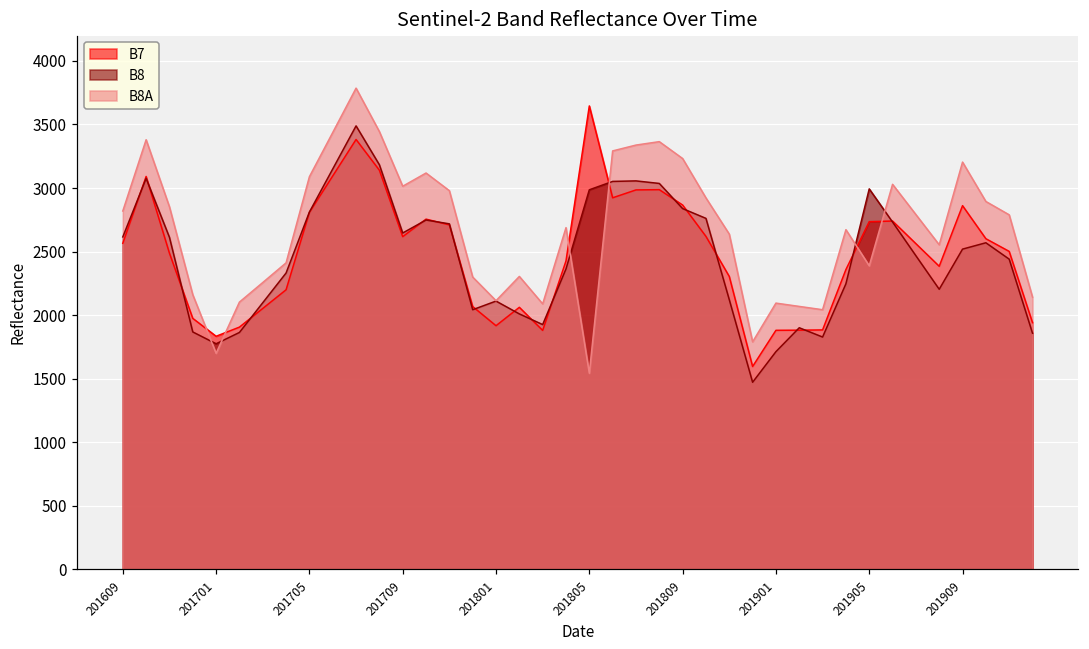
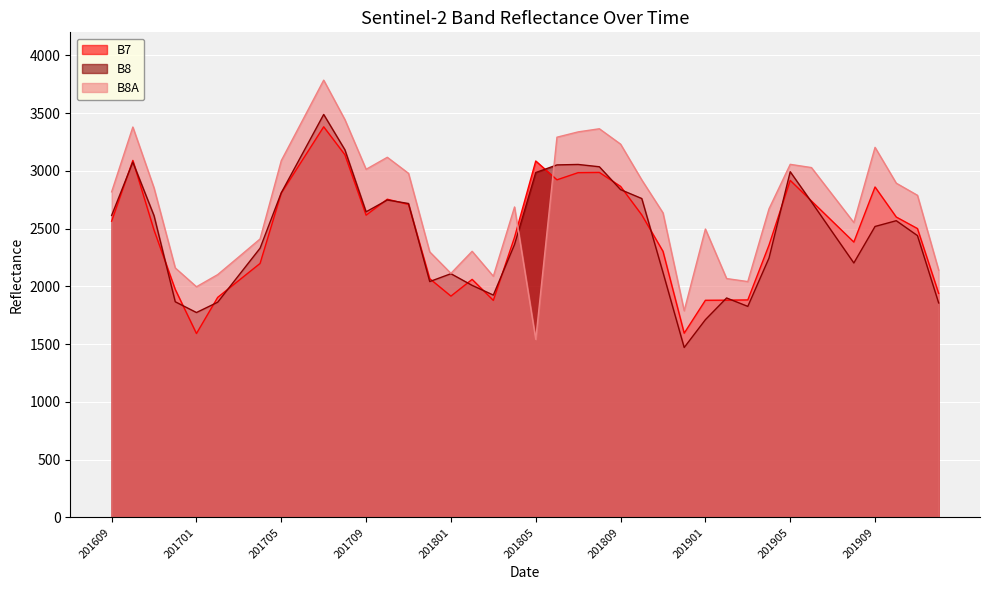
B7, 201701: 1830 -> 1590
B8A, 201701: 1700 -> 2000
B7, 201805: 3650 -> 3090
B8A, 201901: 2090 -> 2500
B7, 201905: 2740 -> 2920
B8A, 201905: 2390 -> 3060
